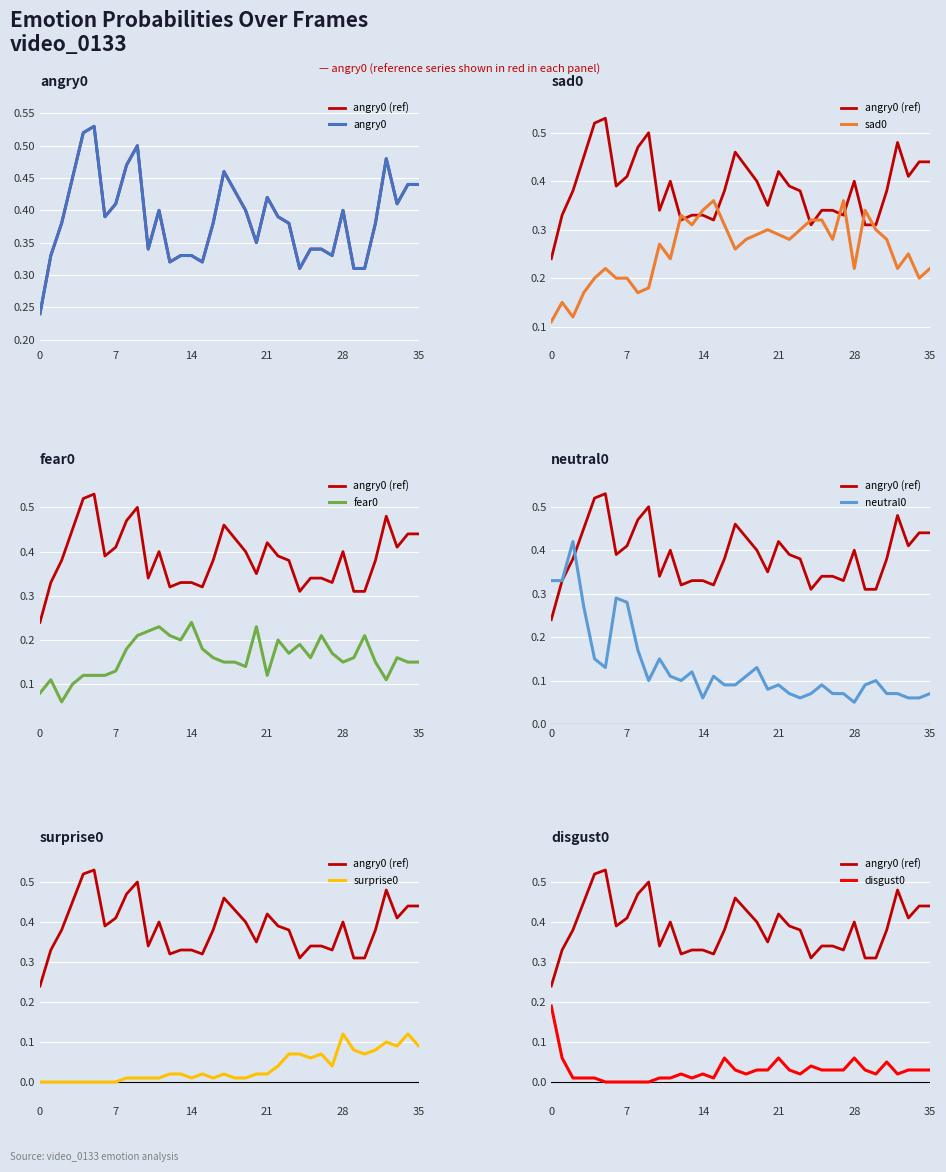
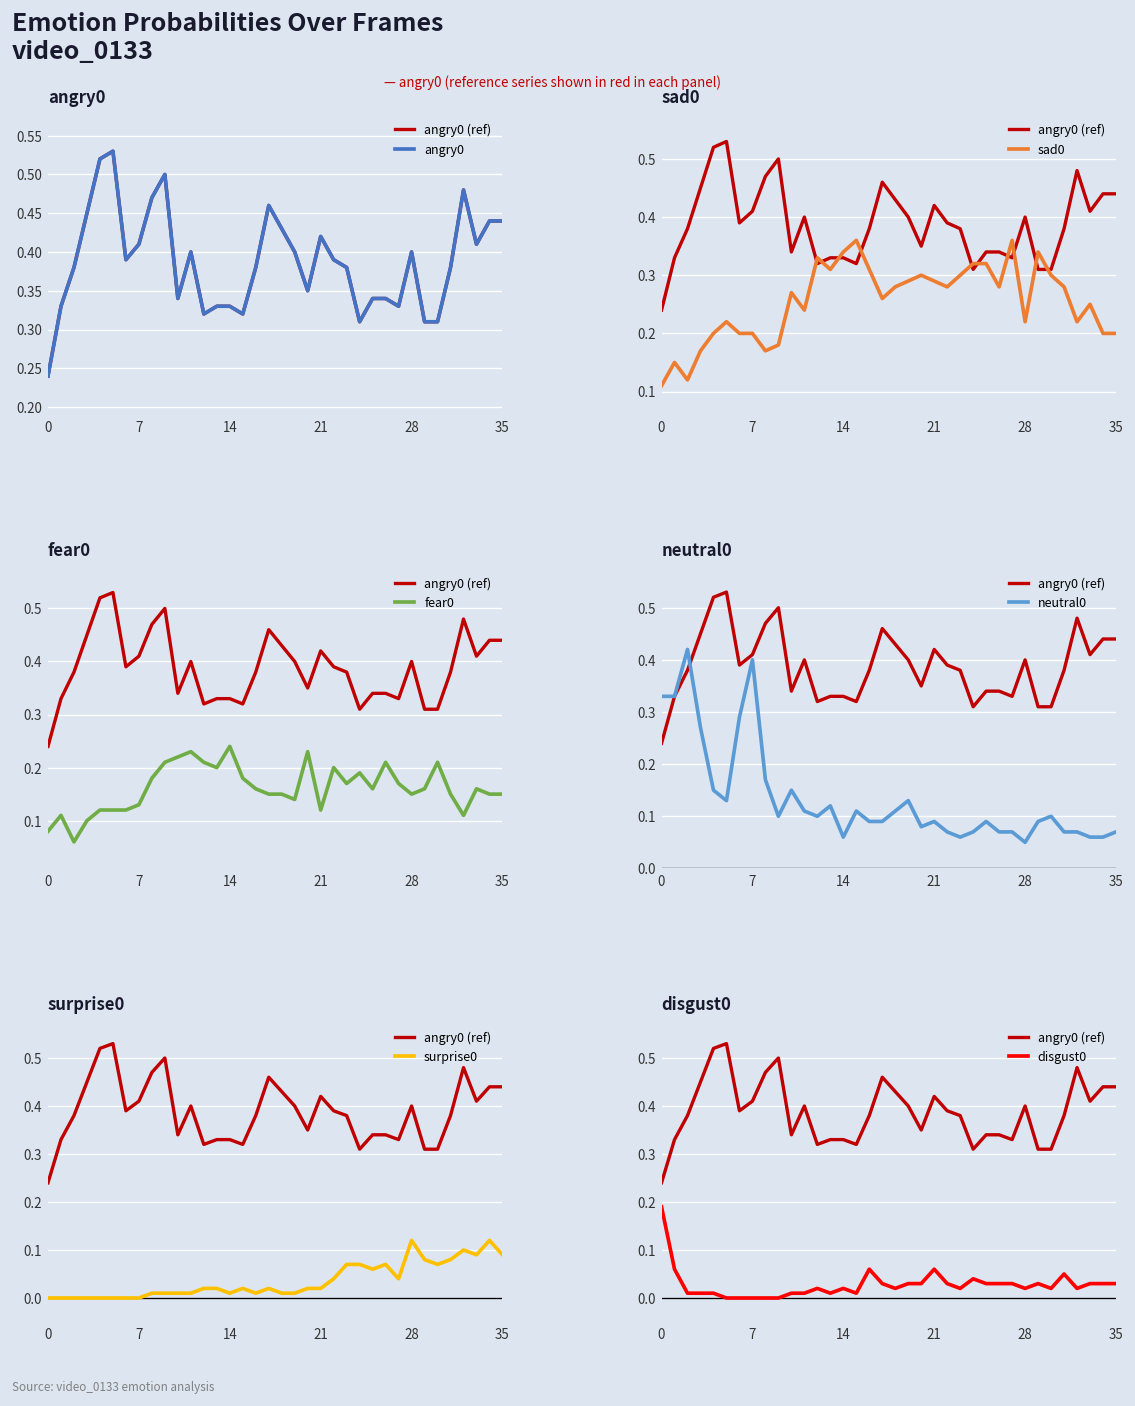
sad0, sad0, 35: 0.22 -> 0.20
neutral0, neutral0, 7: 0.28 -> 0.40
disgust0, disgust0, 28: 0.06 -> 0.02
